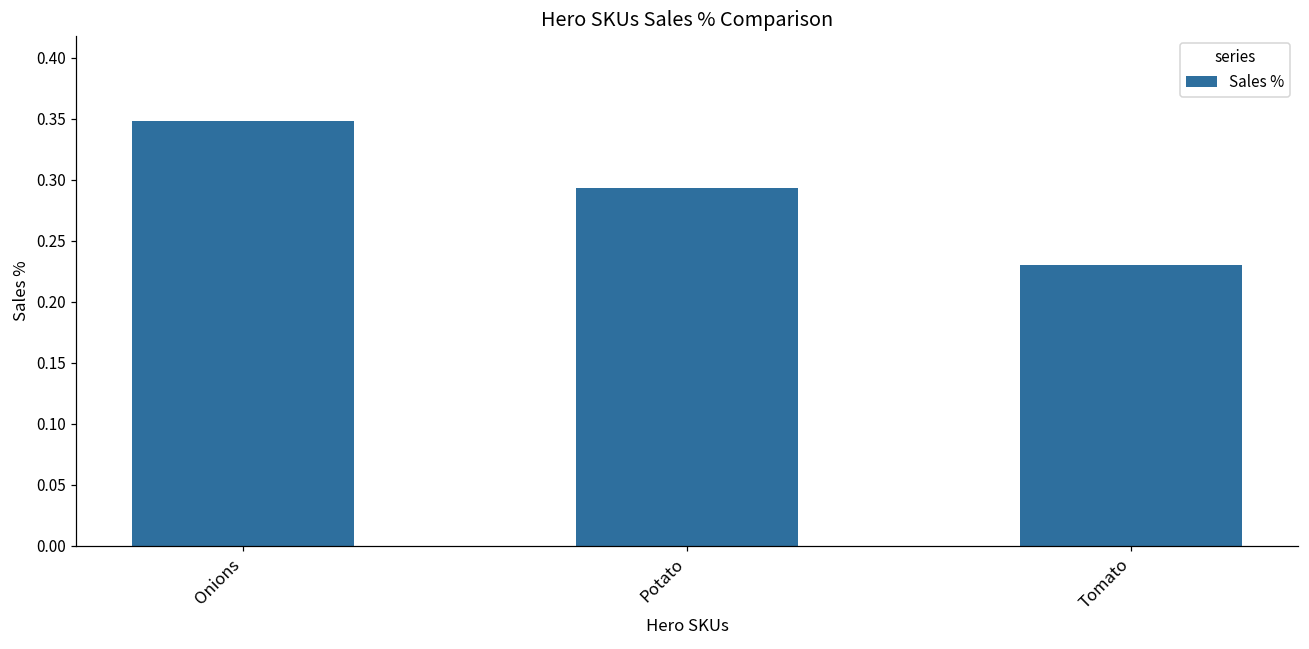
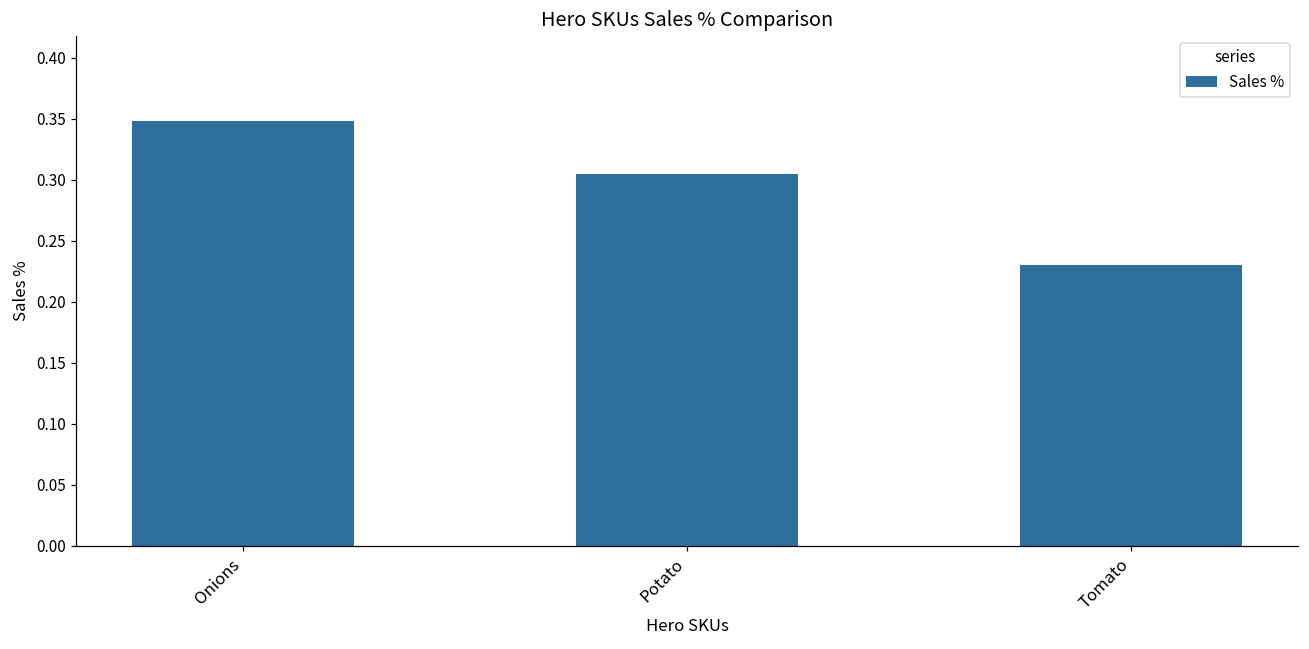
Potato: 0.294 -> 0.305
